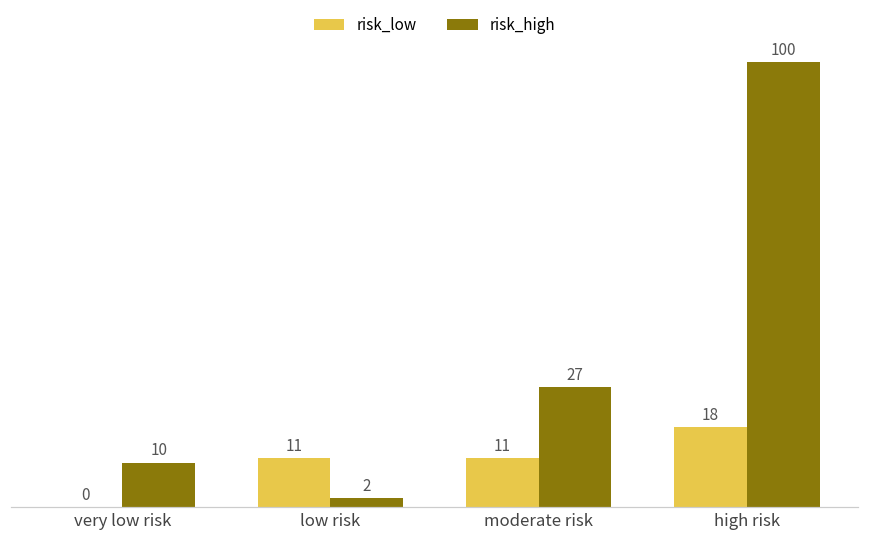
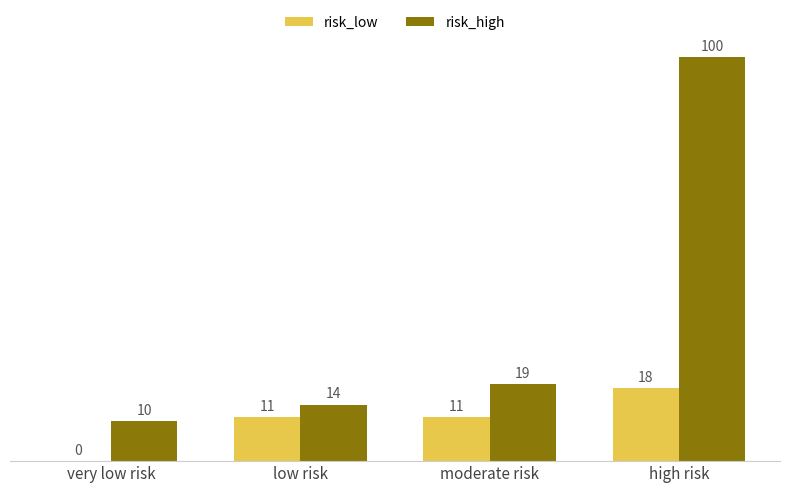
risk_high, low risk: 2 -> 14
risk_high, moderate risk: 27 -> 19
